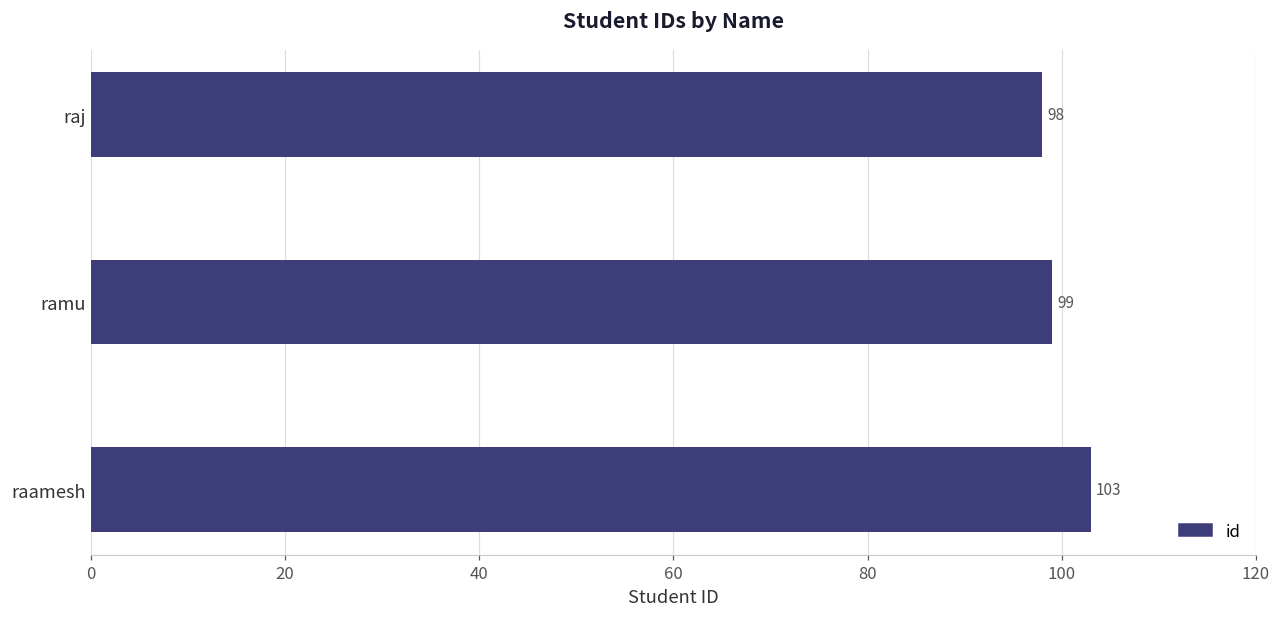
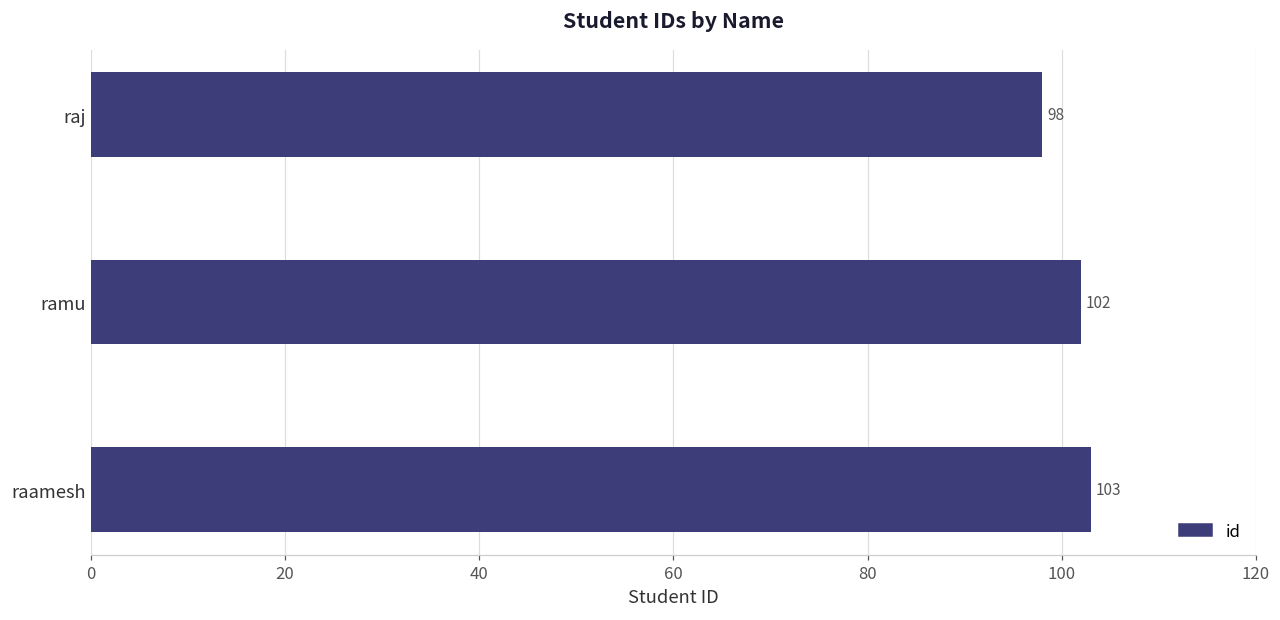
ramu: 99 -> 102
